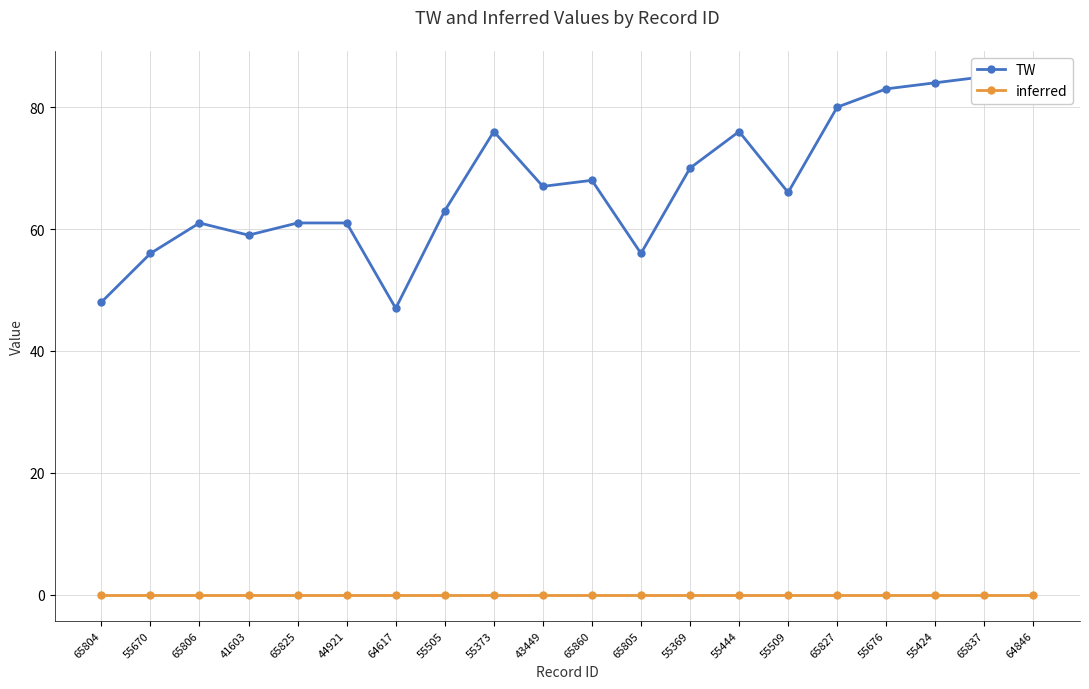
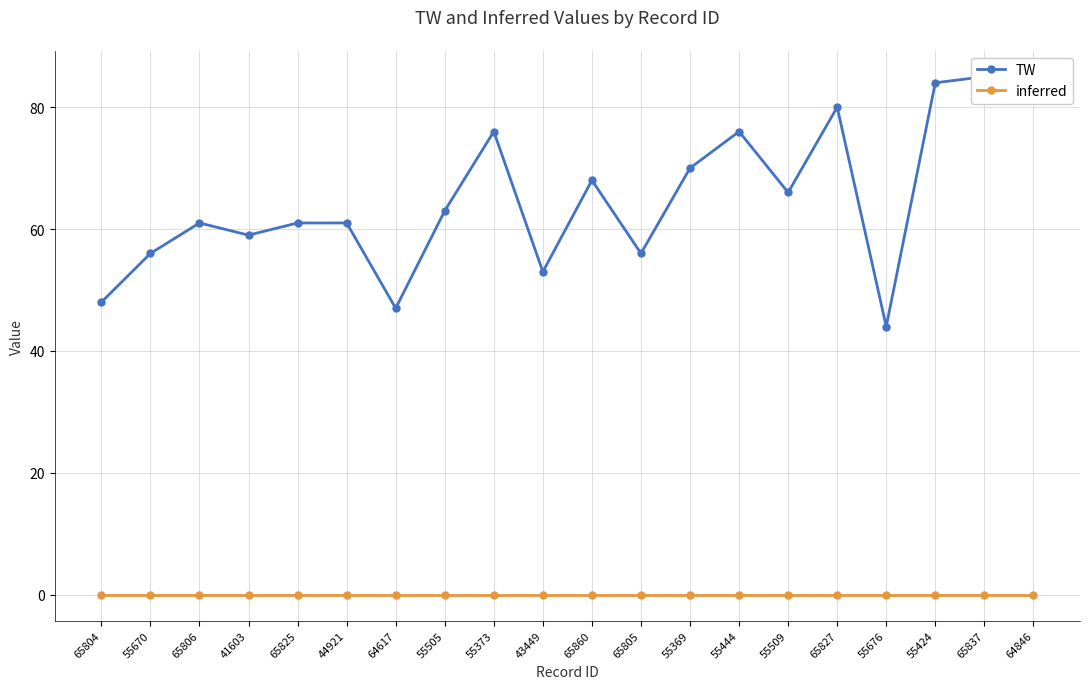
TW, 43449: 67 -> 53
TW, 55676: 83 -> 44
